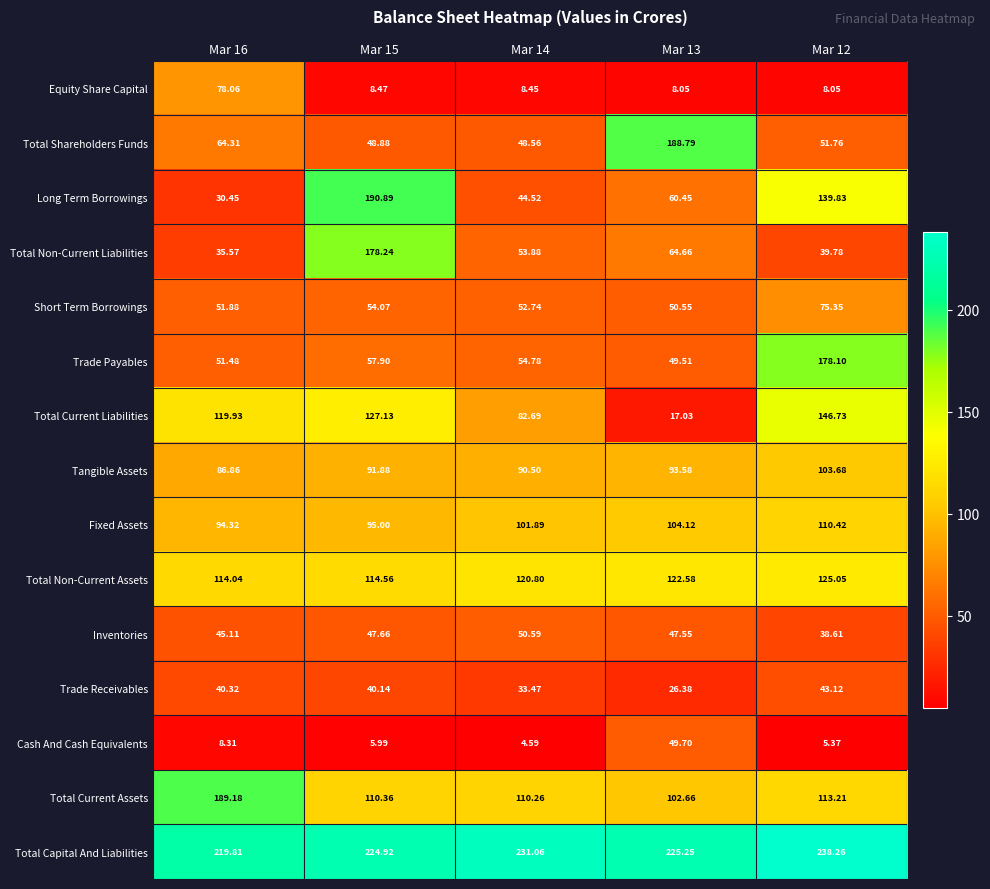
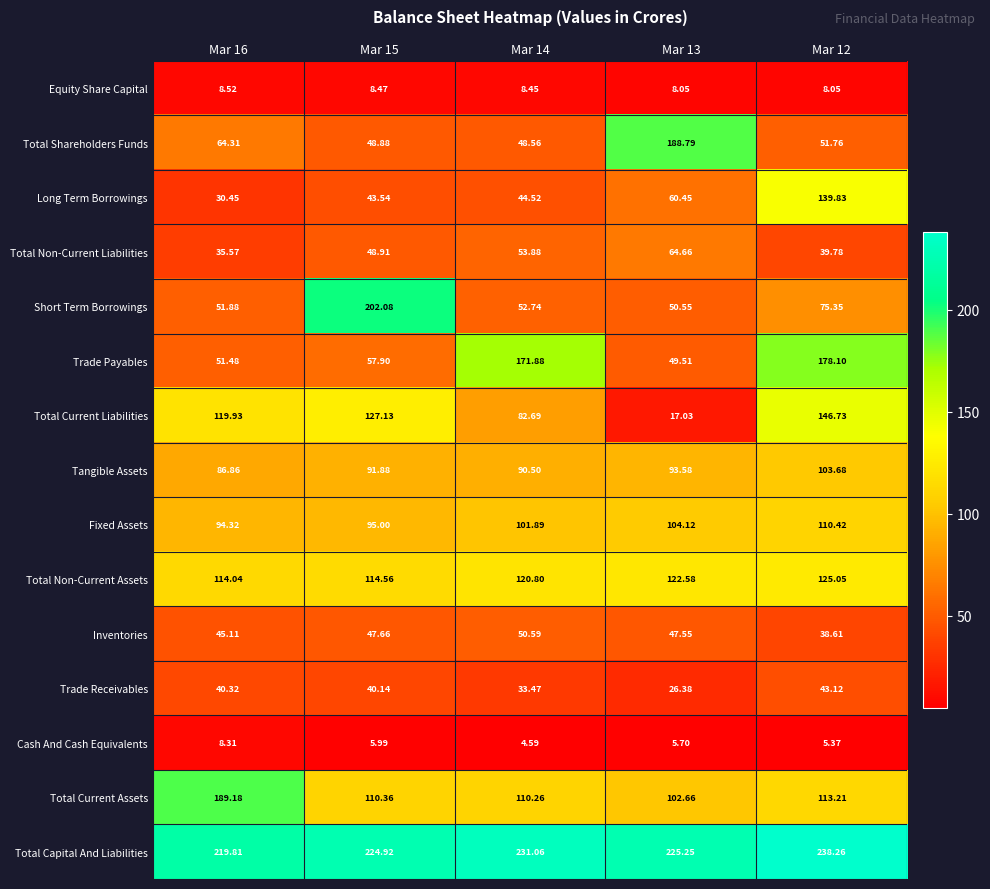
Equity Share Capital, Mar 16: 78.06 -> 8.52
Long Term Borrowings, Mar 15: 190.89 -> 43.54
Total Non-Current Liabilities, Mar 15: 178.24 -> 48.91
Short Term Borrowings, Mar 15: 54.07 -> 202.08
Trade Payables, Mar 14: 54.78 -> 171.88
Cash And Cash Equivalents, Mar 13: 49.70 -> 5.70
